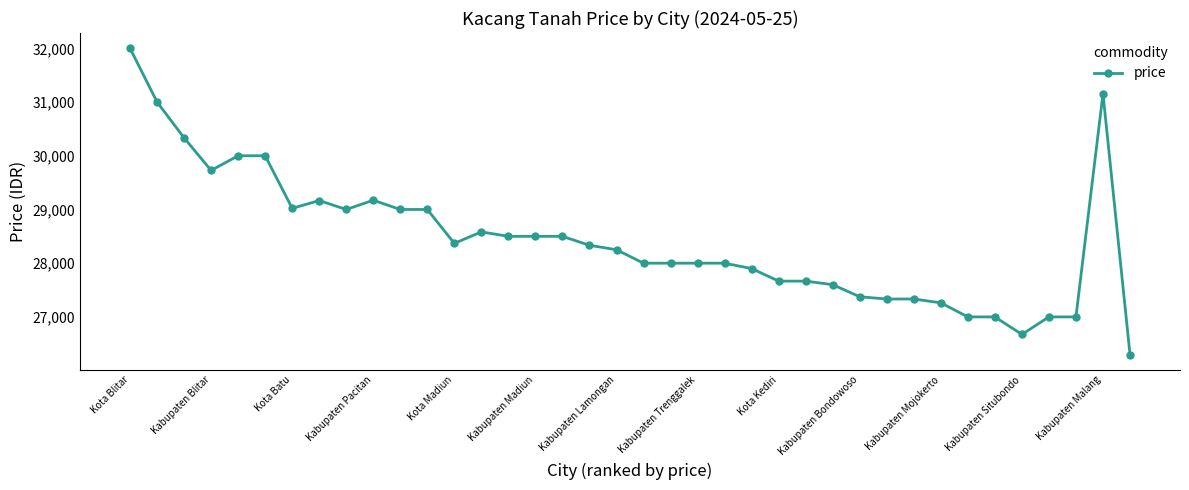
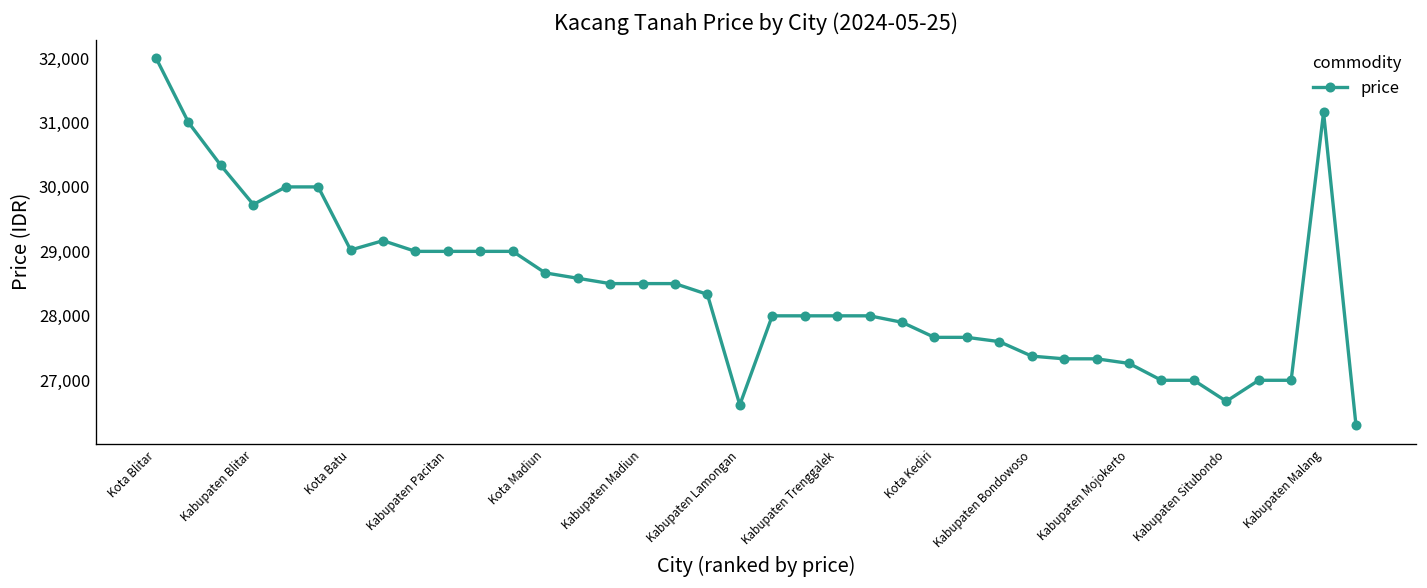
Kabupaten Pacitan: 29,200 -> 29,000
Kota Madiun: 28,400 -> 28,700
Kabupaten Lamongan: 28,300 -> 26,600
